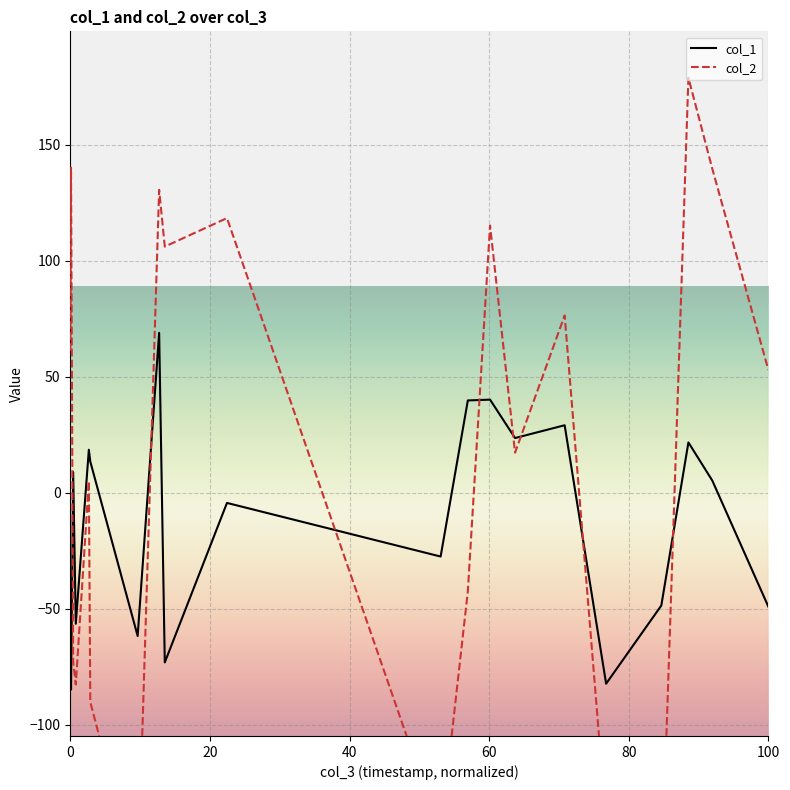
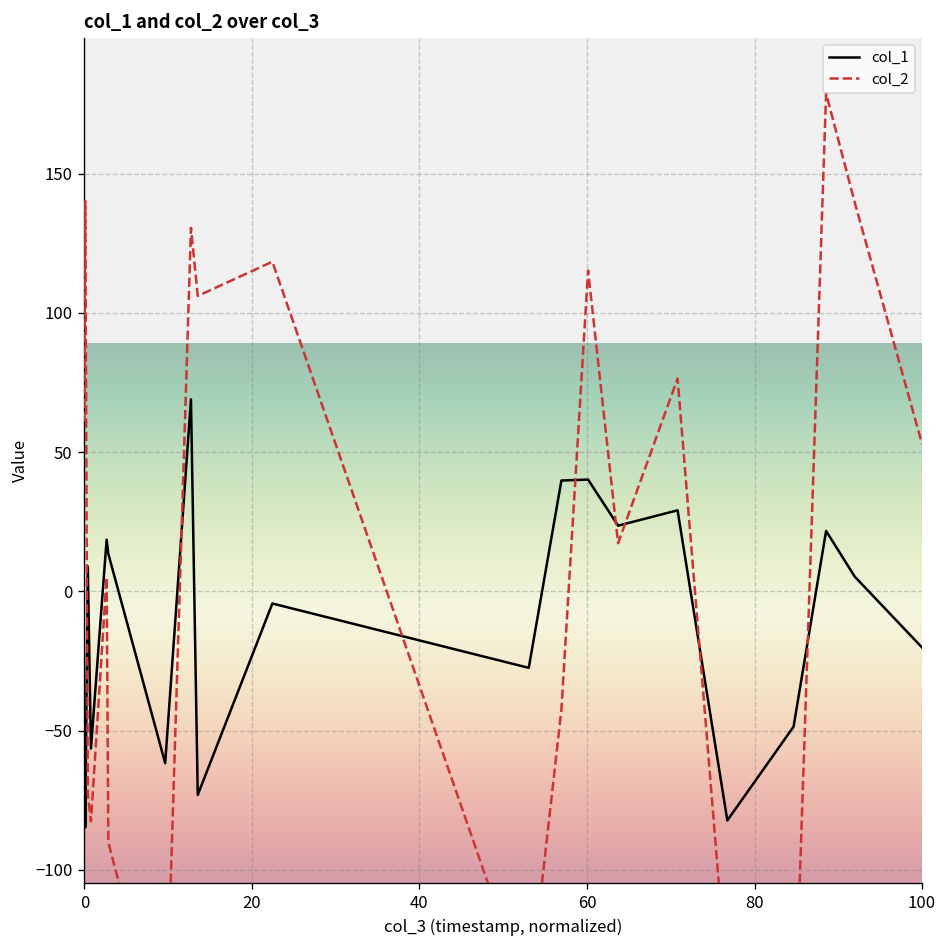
col_1, 100: -49 -> -20
